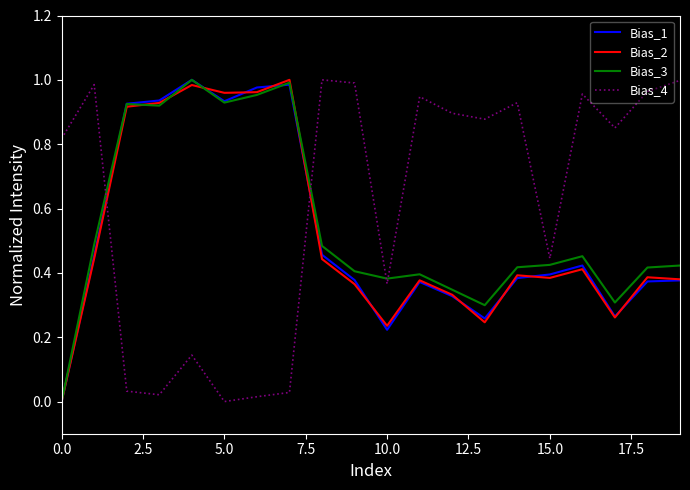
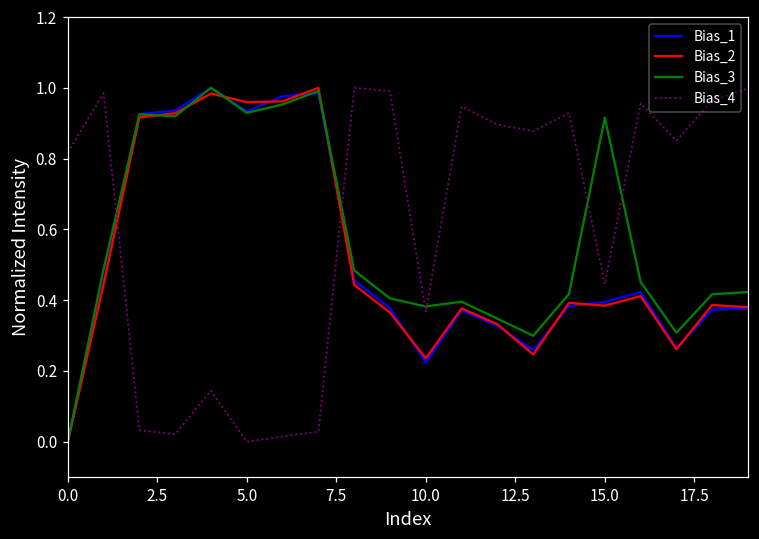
Bias_3, 15.0: 0.42 -> 0.92
